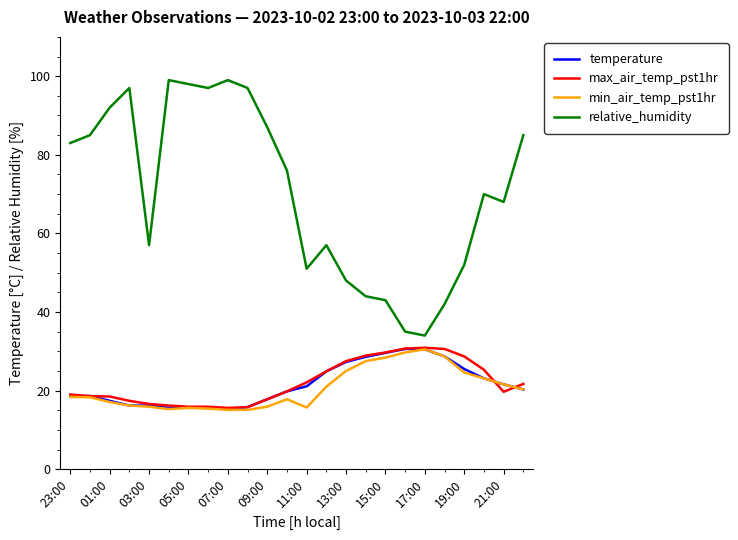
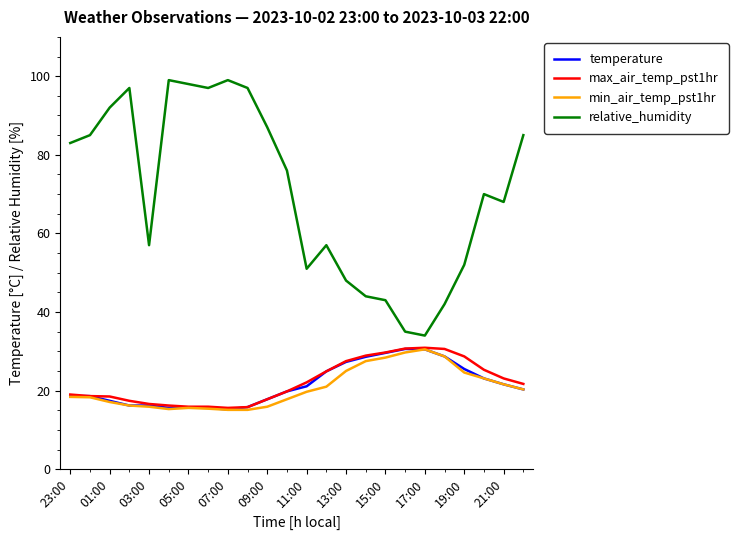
min_air_temp_pst1hr, 11:00: 16 -> 20
max_air_temp_pst1hr, 21:00: 20 -> 23
